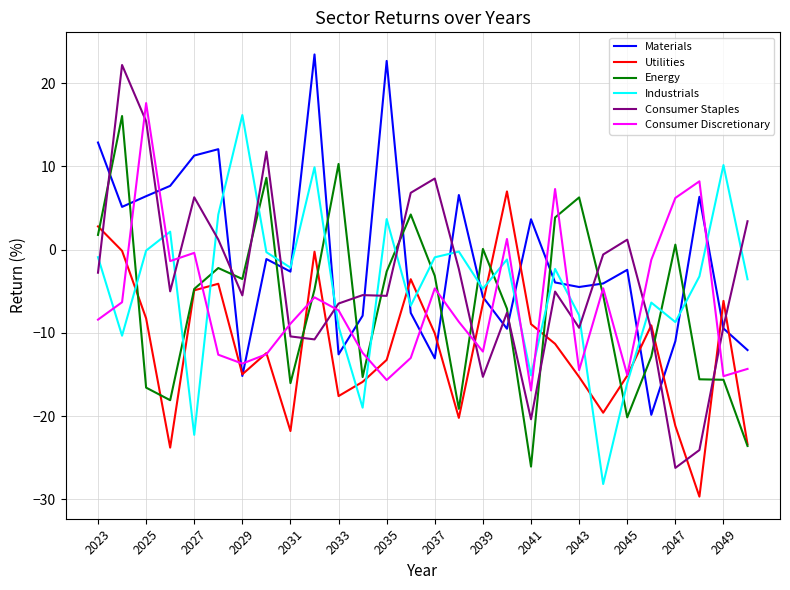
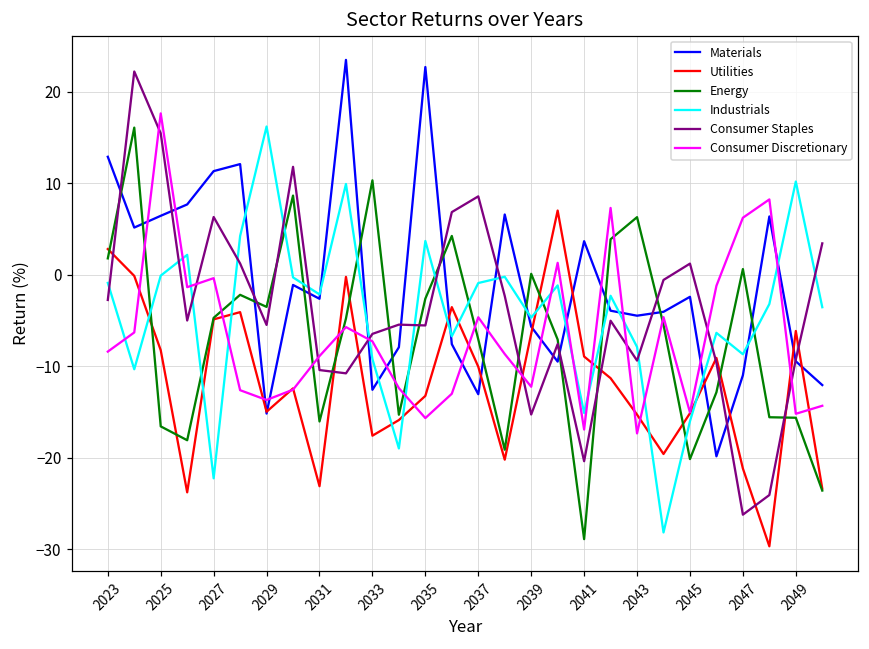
Utilities, 2031: -22 -> -23
Energy, 2037: -3 -> -7
Energy, 2041: -26 -> -29
Consumer Discretionary, 2043: -14 -> -17
